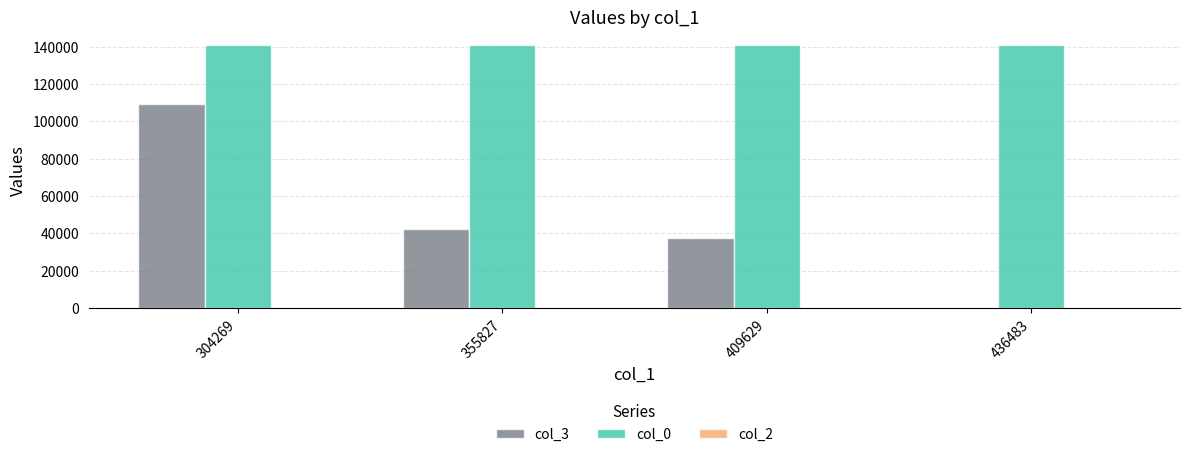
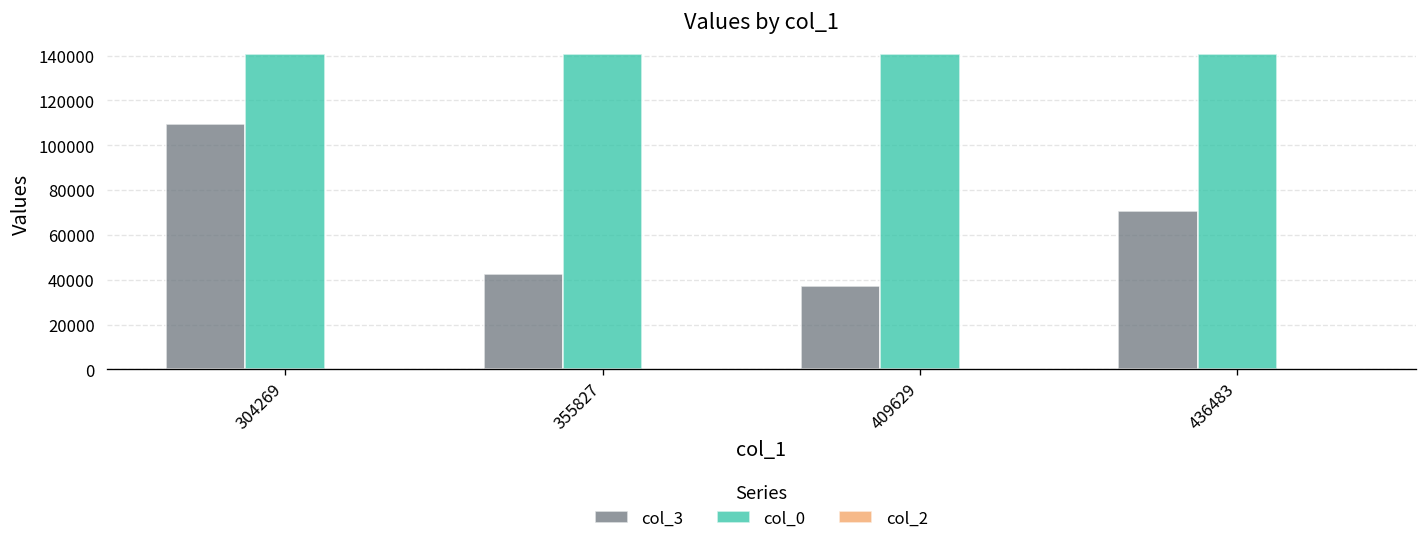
col_3, 436483: 0 -> 71000
